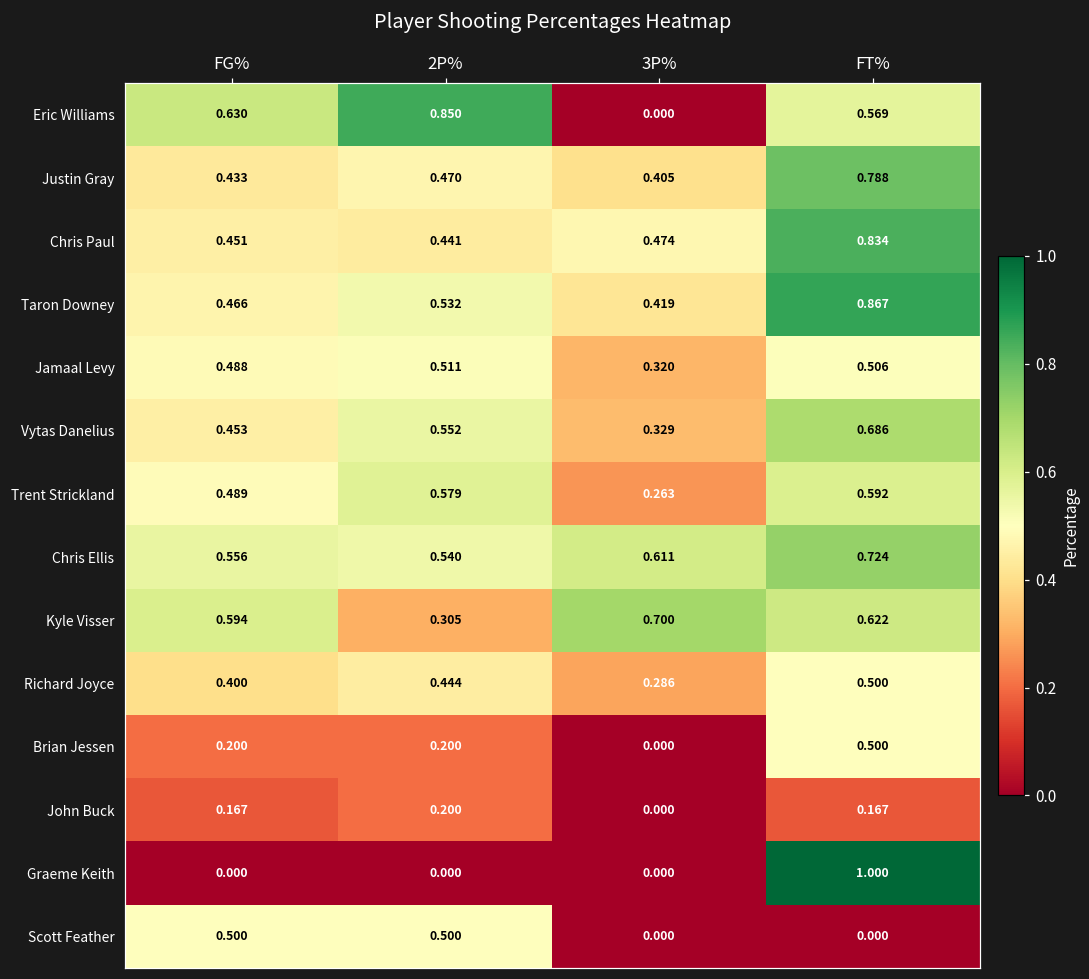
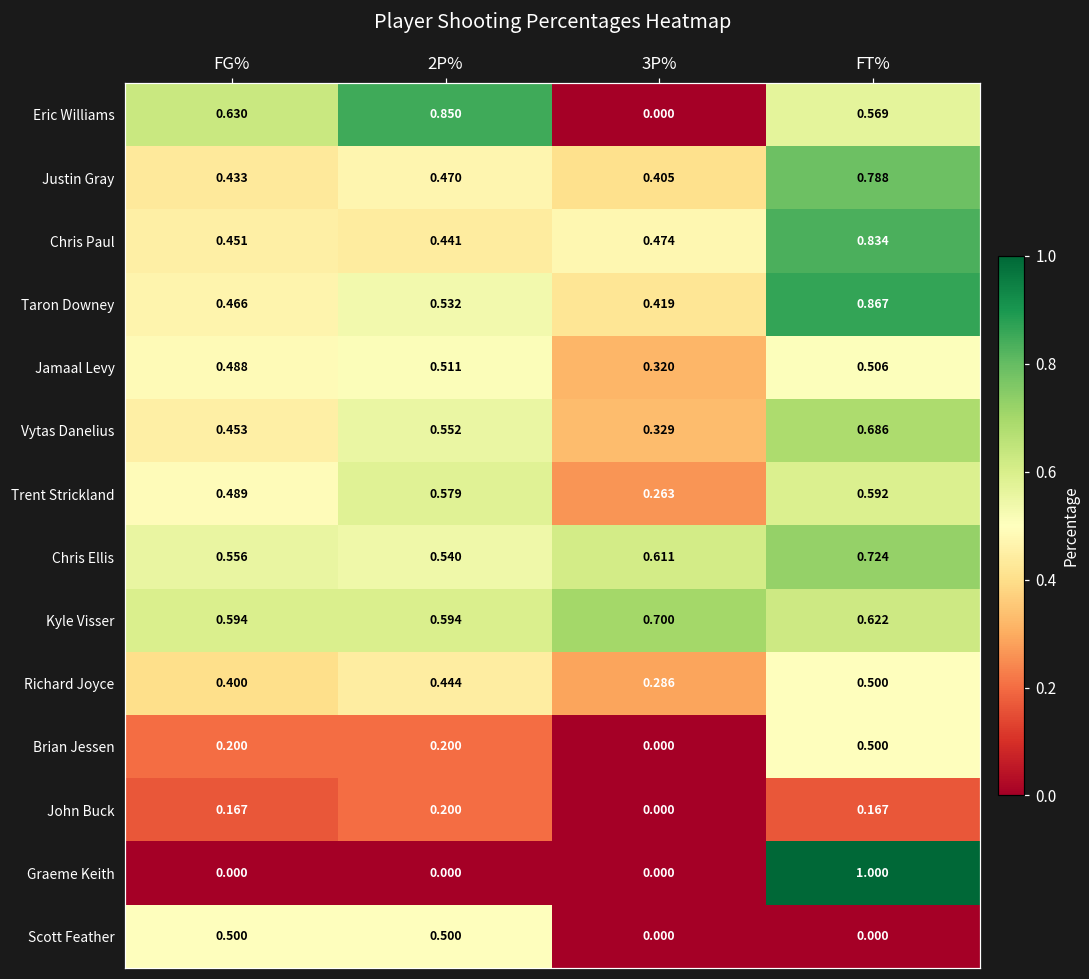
Kyle Visser, 2P%: 0.305 -> 0.594
